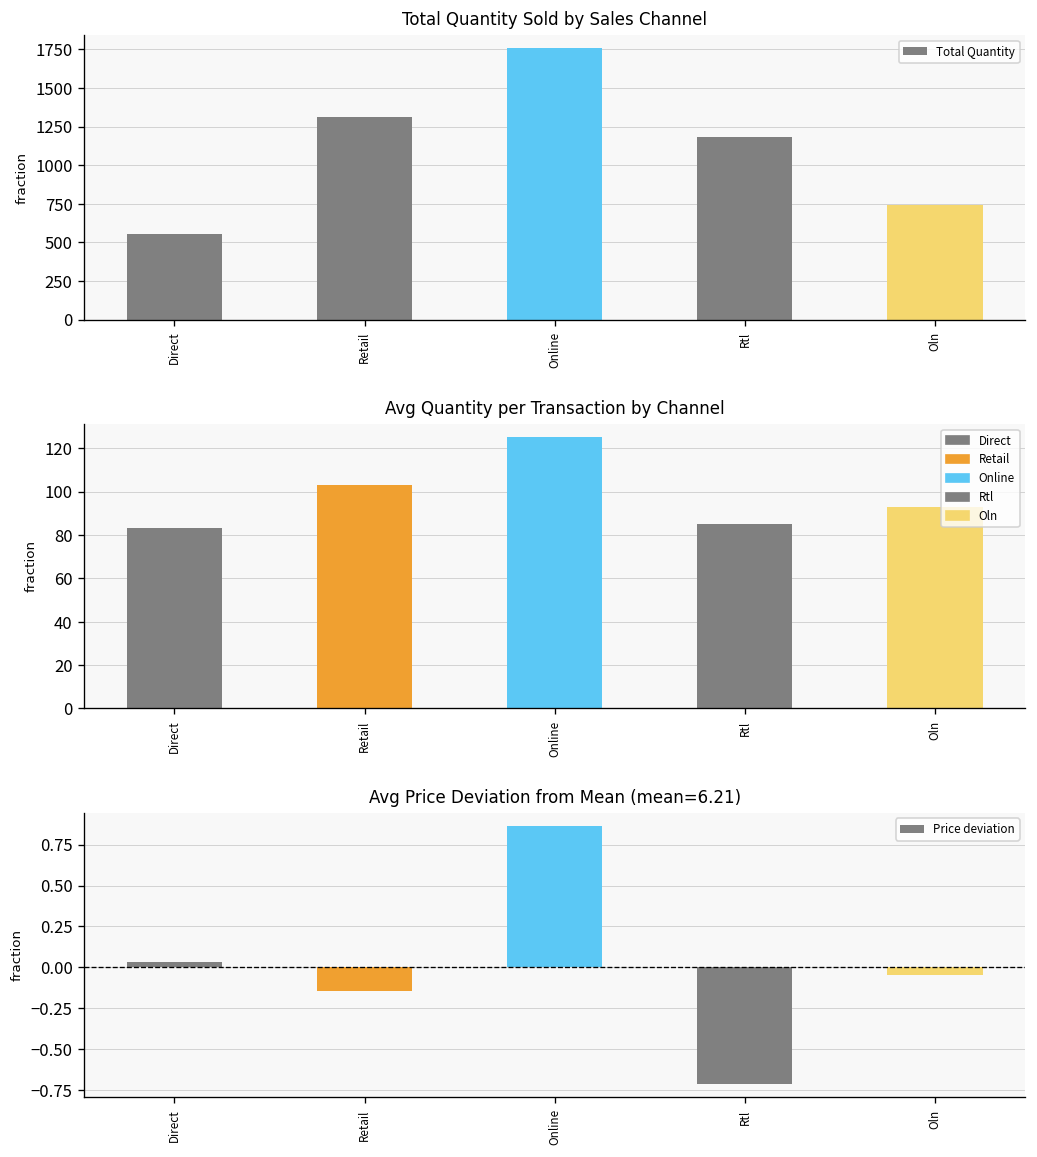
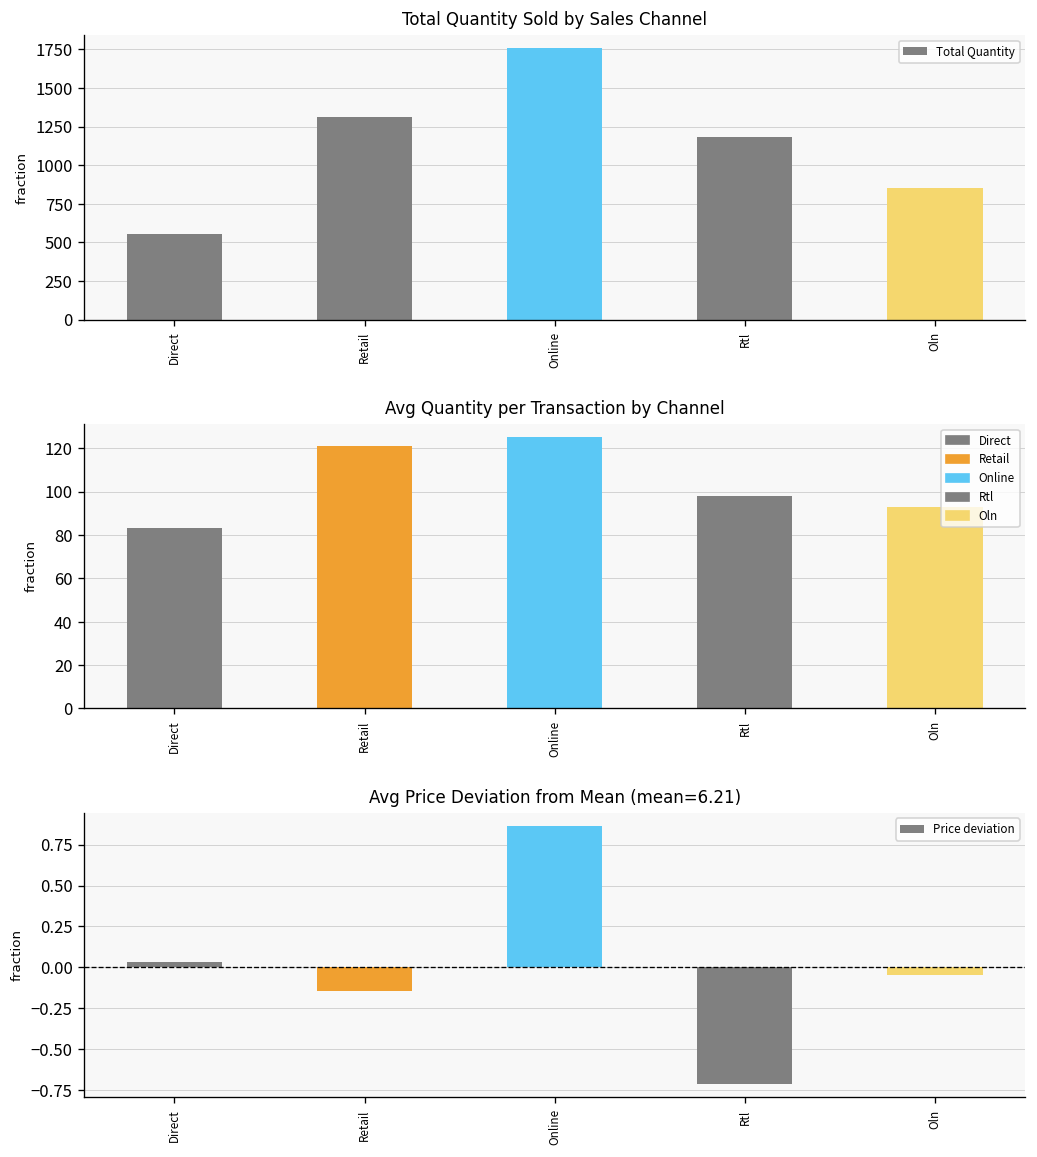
Total Quantity Sold by Sales Channel, Oln: 740 -> 860
Avg Quantity per Transaction by Channel, Retail: 103 -> 121
Avg Quantity per Transaction by Channel, Rtl: 85 -> 98
